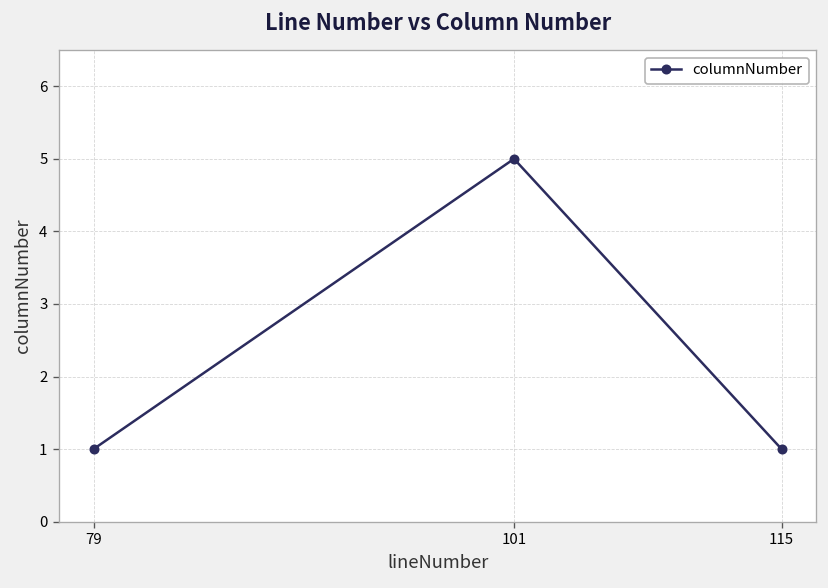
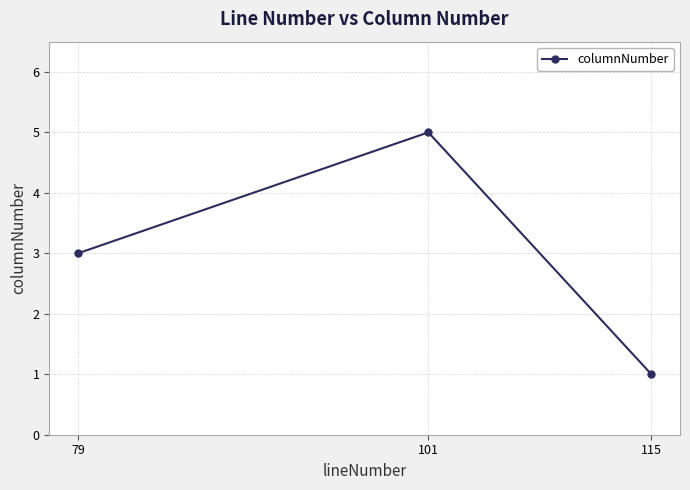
79: 1 -> 3
